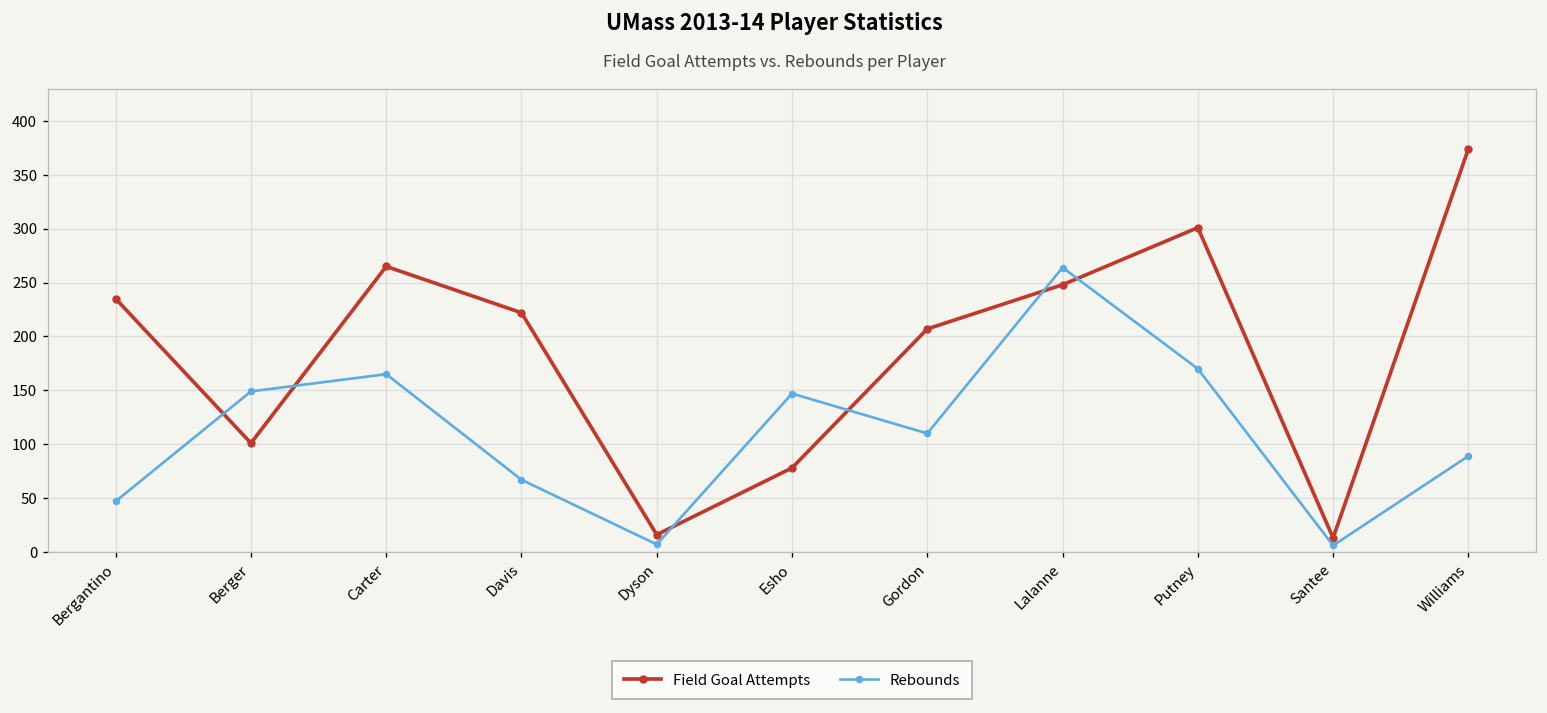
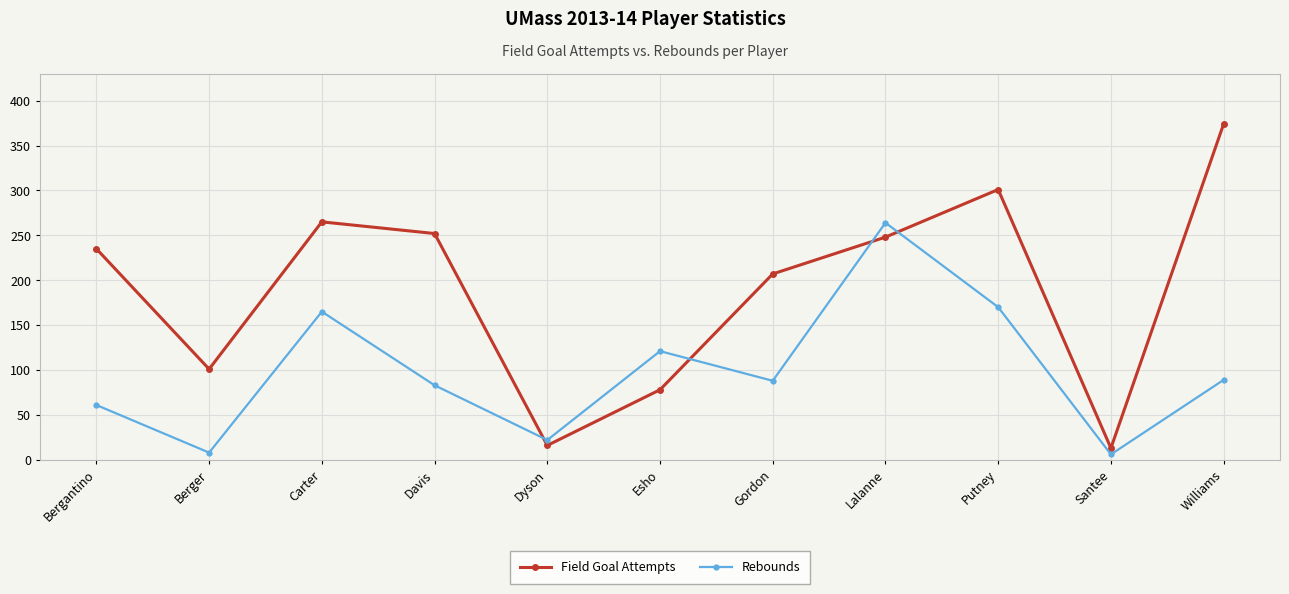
Rebounds, Bergantino: 50 -> 60
Rebounds, Berger: 150 -> 10
Field Goal Attempts, Davis: 220 -> 250
Rebounds, Davis: 70 -> 80
Rebounds, Dyson: 10 -> 20
Rebounds, Esho: 150 -> 120
Rebounds, Gordon: 110 -> 90
